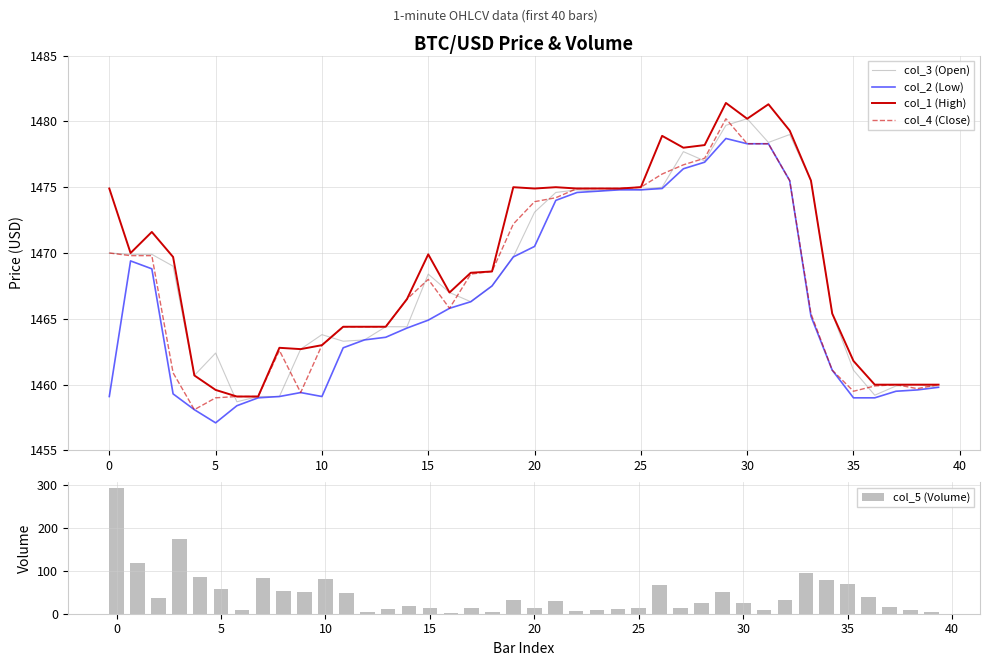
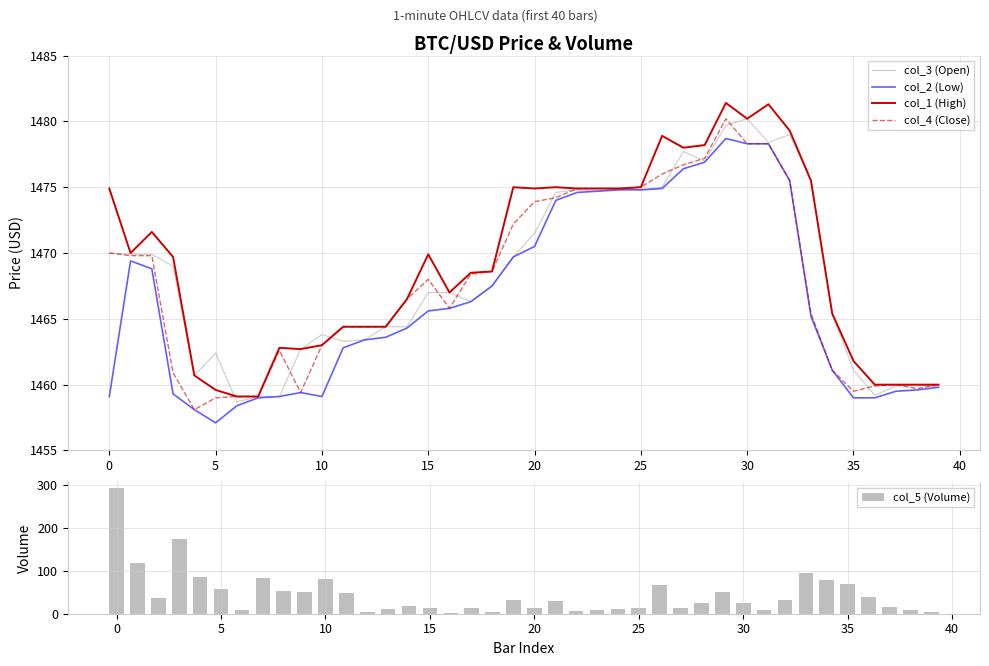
BTC/USD Price & Volume, col_3 (Open), 15: 1468.4 -> 1467.0
BTC/USD Price & Volume, col_2 (Low), 15: 1464.9 -> 1465.6
BTC/USD Price & Volume, col_3 (Open), 20: 1473.1 -> 1471.5
